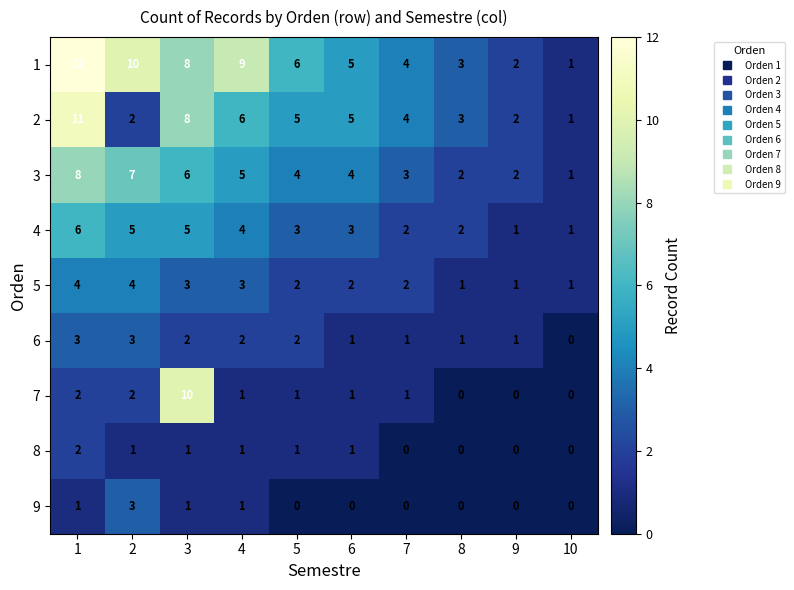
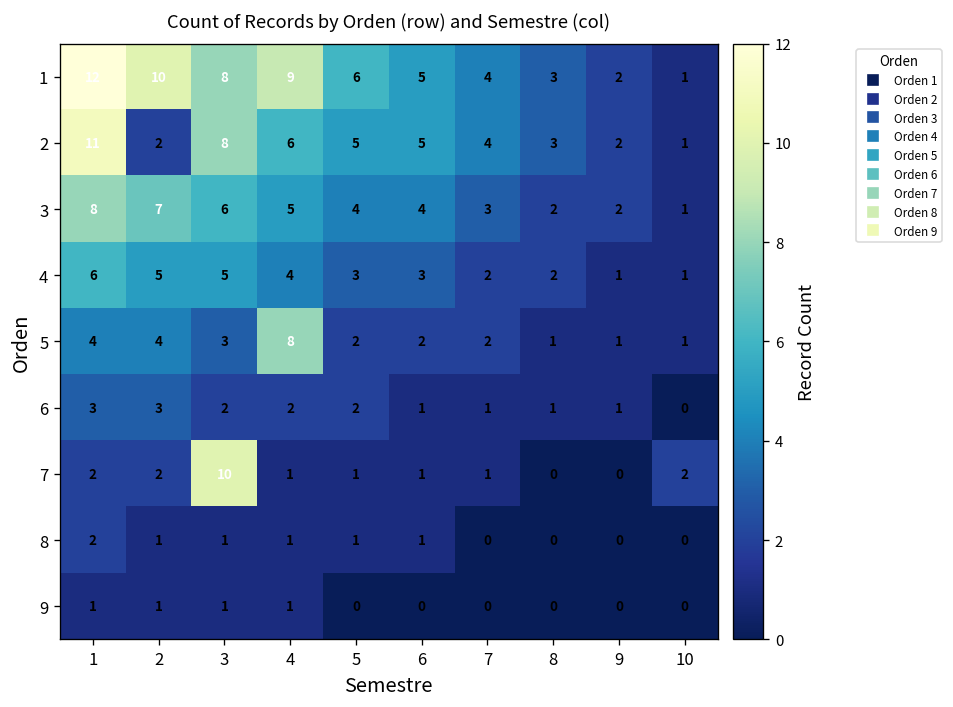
5, 4: 3 -> 8
7, 10: 0 -> 2
9, 2: 3 -> 1
